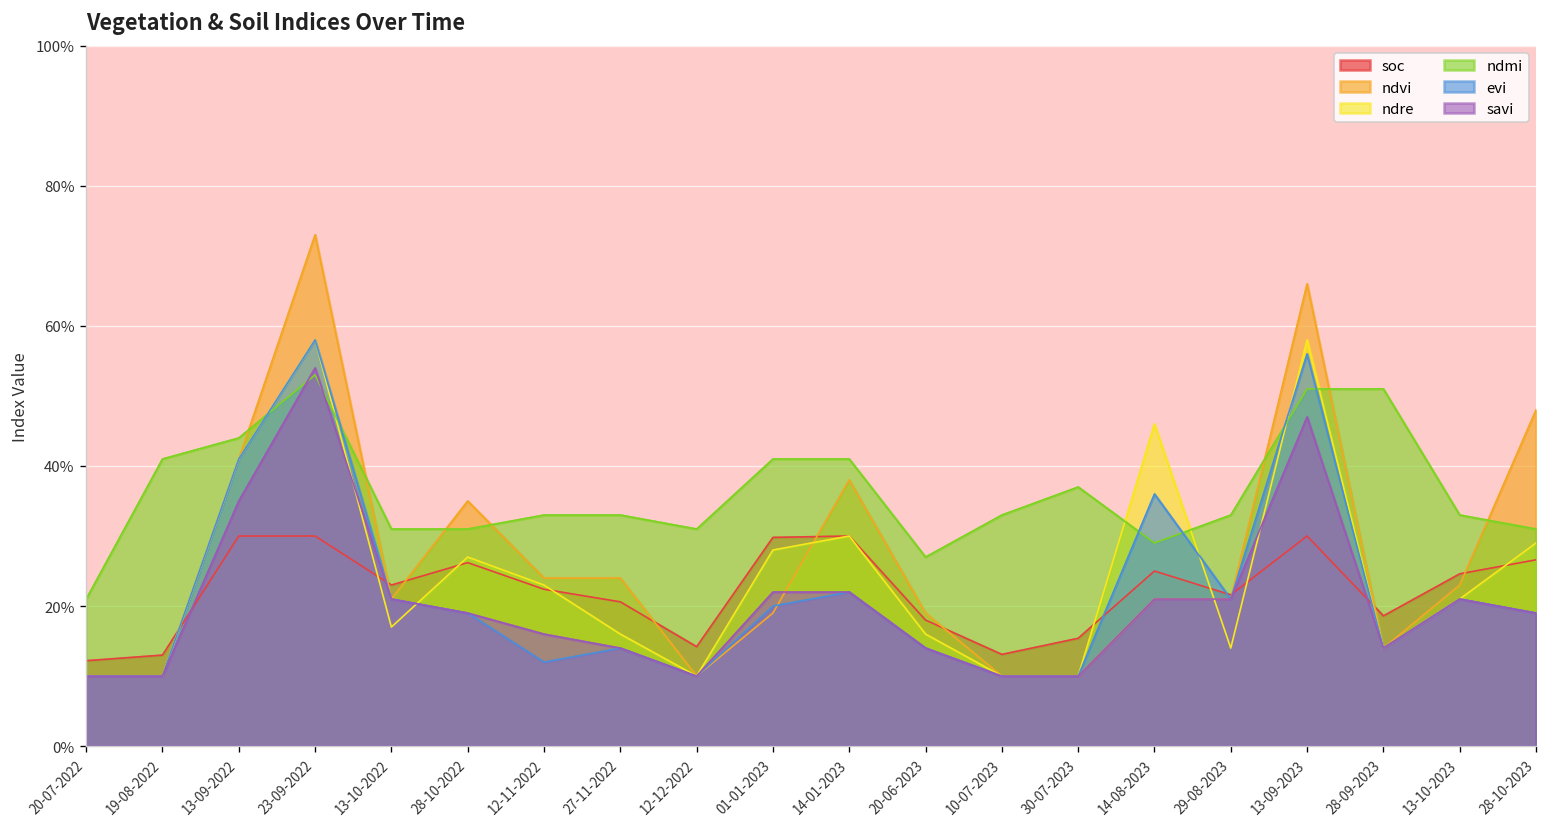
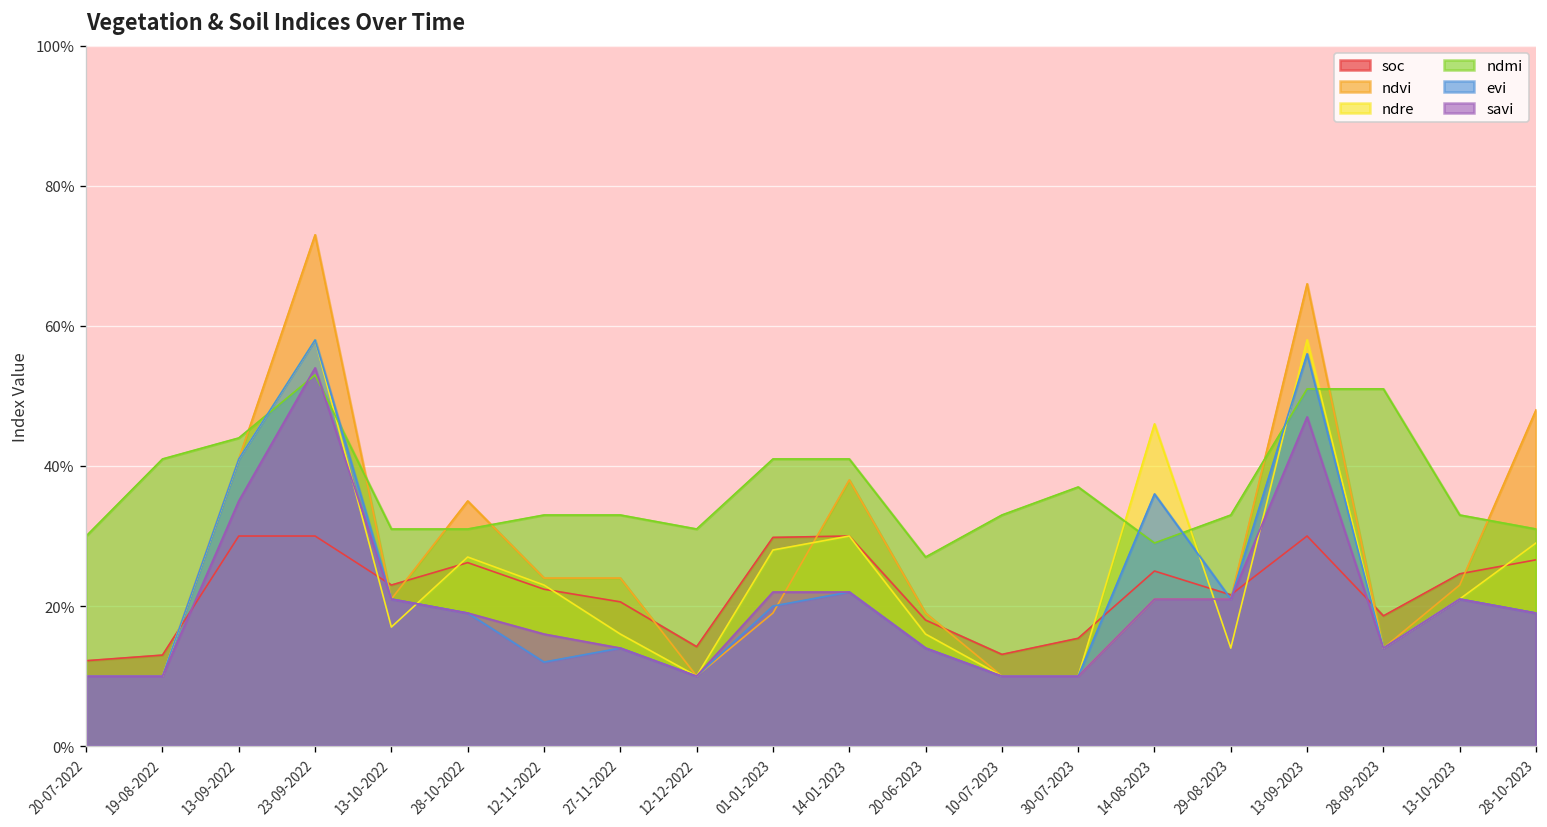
ndmi, 20-07-2022: 21% -> 30%
